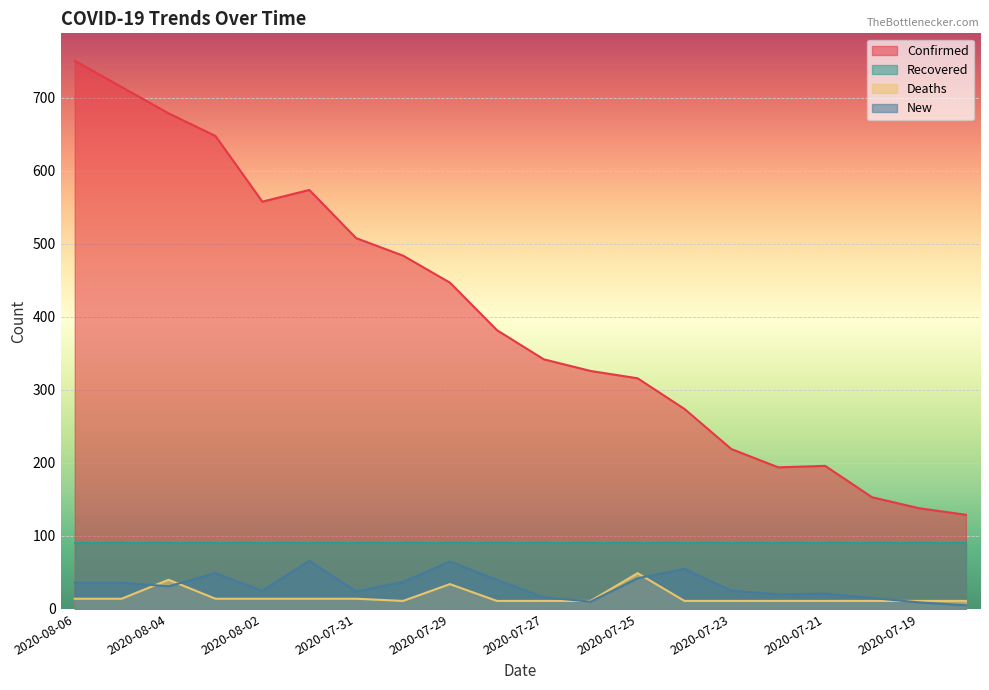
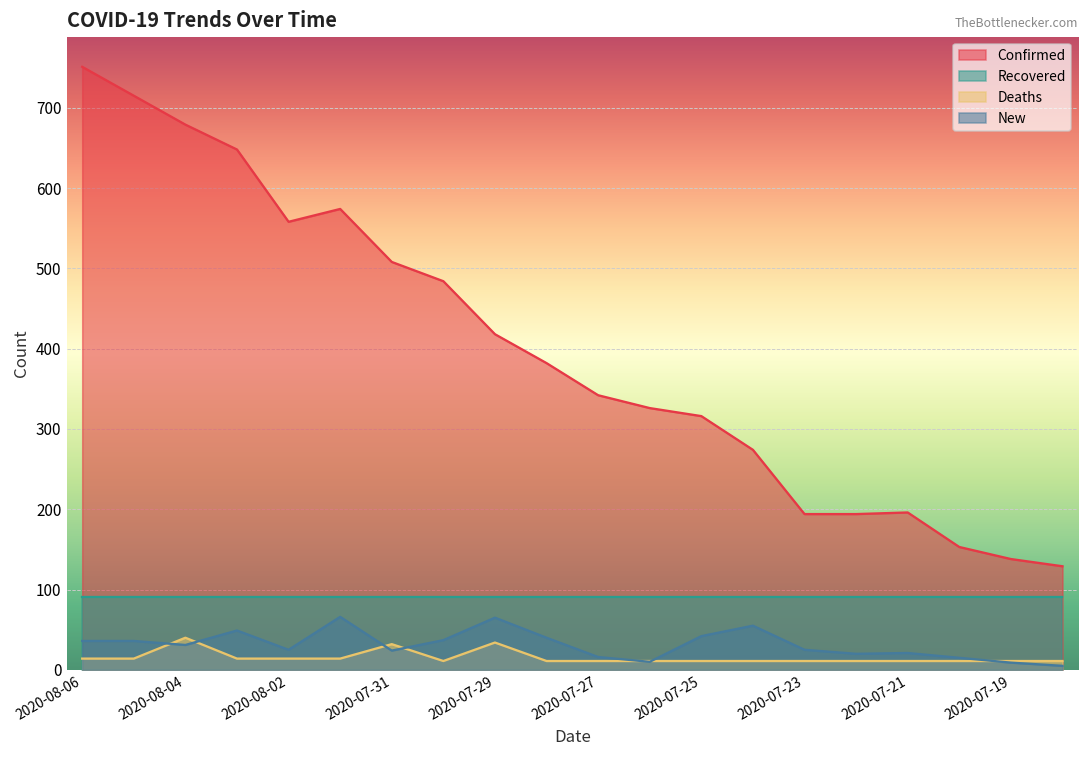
Deaths, 2020-07-31: 10 -> 30
Confirmed, 2020-07-29: 450 -> 420
Deaths, 2020-07-25: 50 -> 10
Confirmed, 2020-07-23: 220 -> 190
